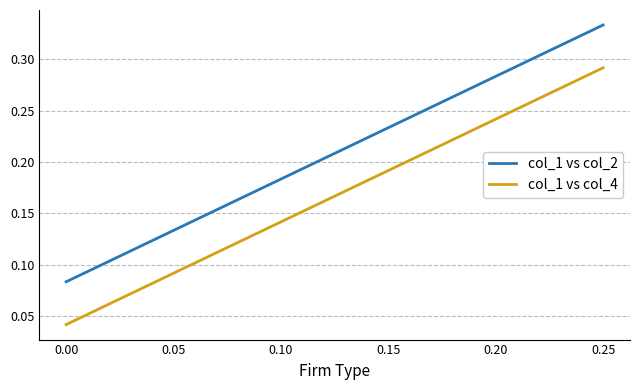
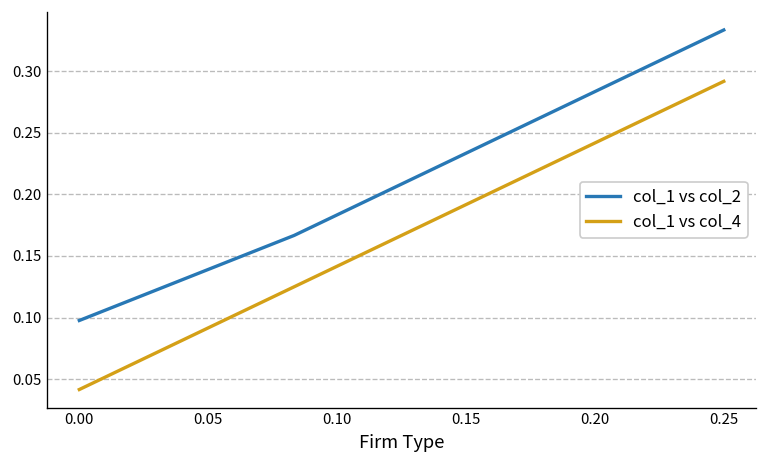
col_1 vs col_2, 0.00: 0.083 -> 0.098
